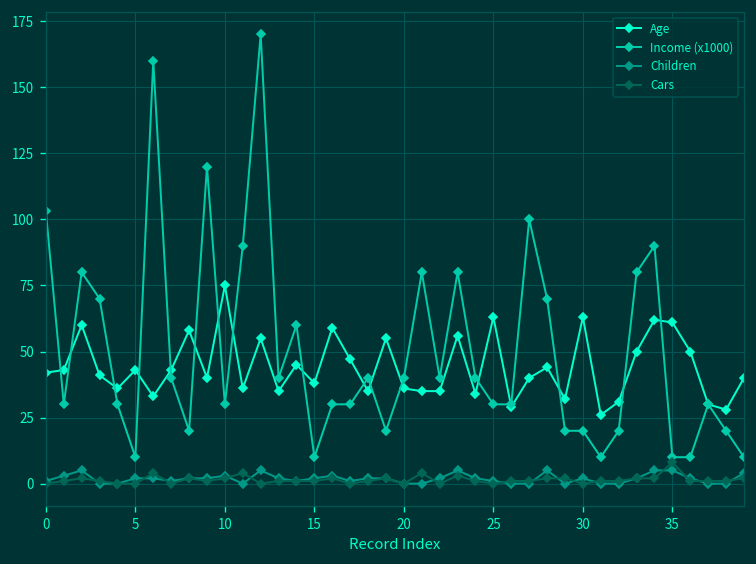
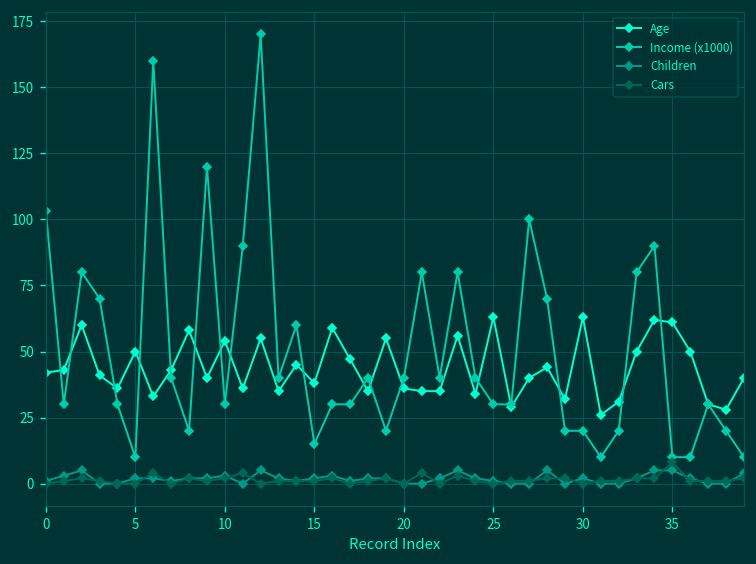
Age, 5: 43 -> 50
Age, 10: 75 -> 54
Income (x1000), 15: 10 -> 15
